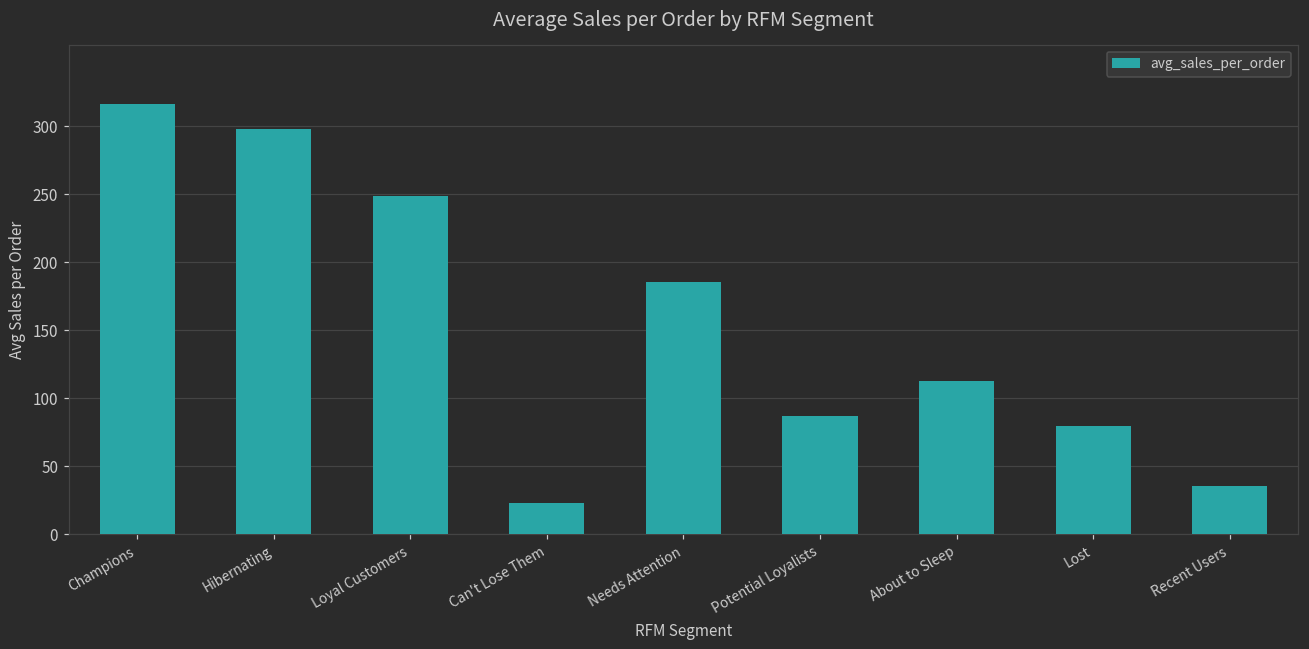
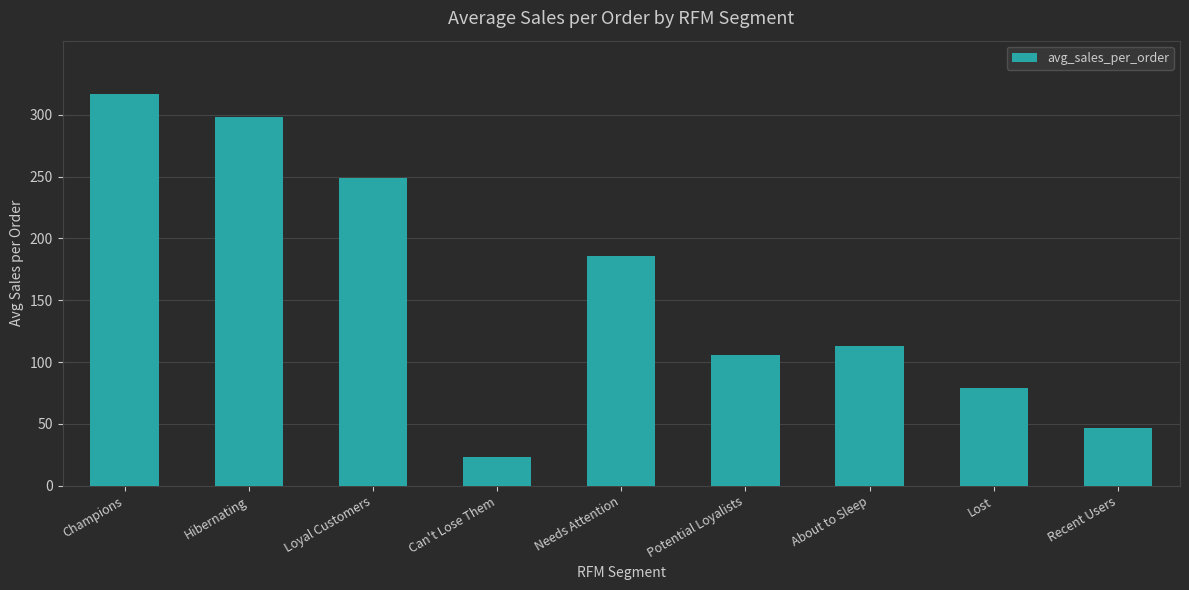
Potential Loyalists: 87 -> 106
Recent Users: 36 -> 47
